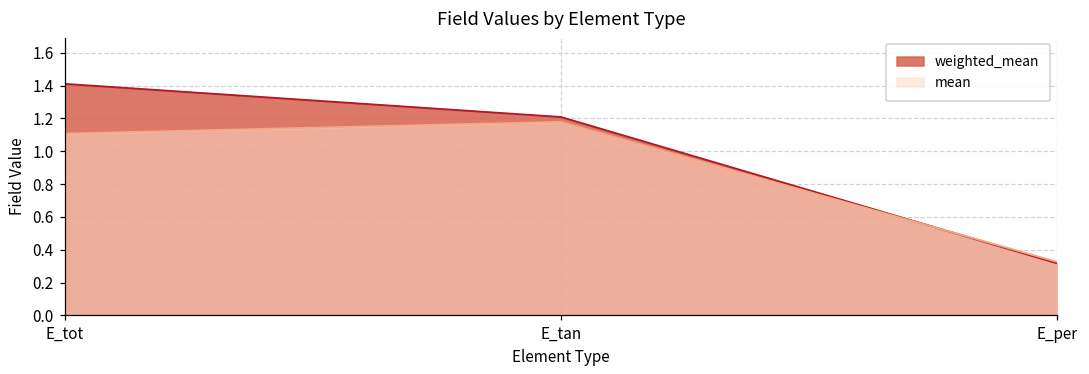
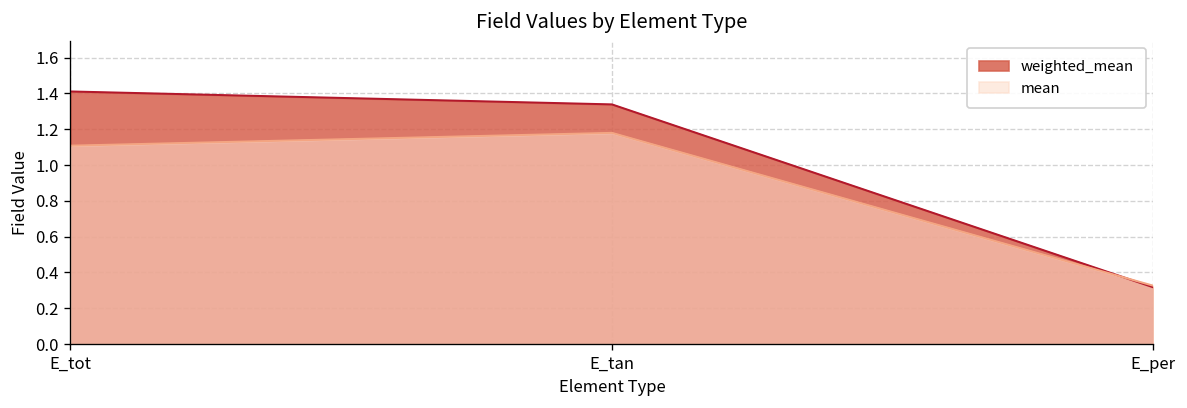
weighted_mean, E_tan: 1.21 -> 1.34
